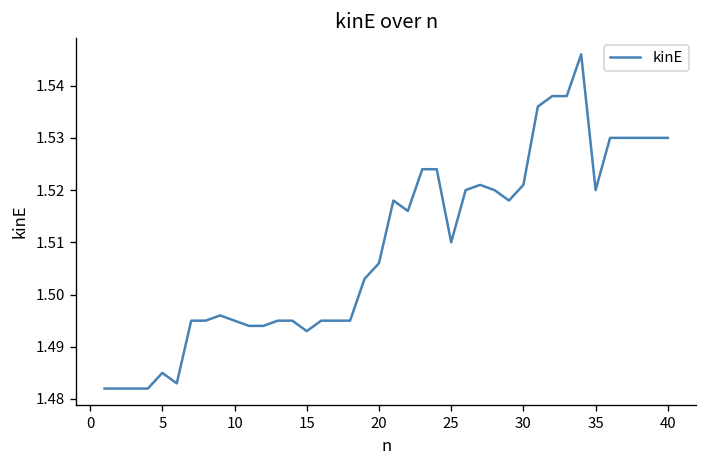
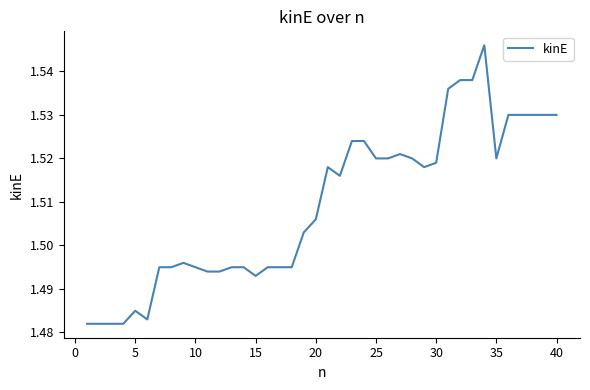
25: 1.51 -> 1.52
30: 1.521 -> 1.519
